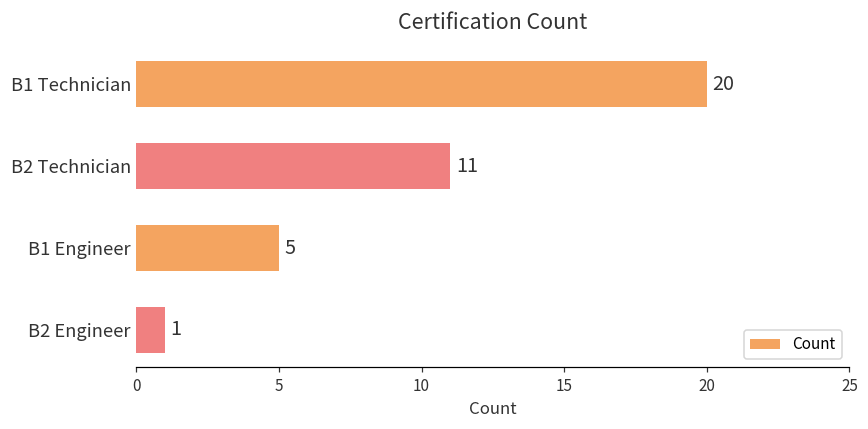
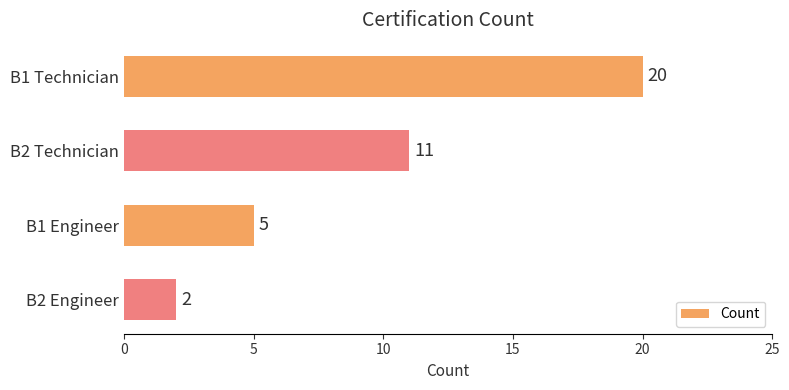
B2 Engineer: 1 -> 2
